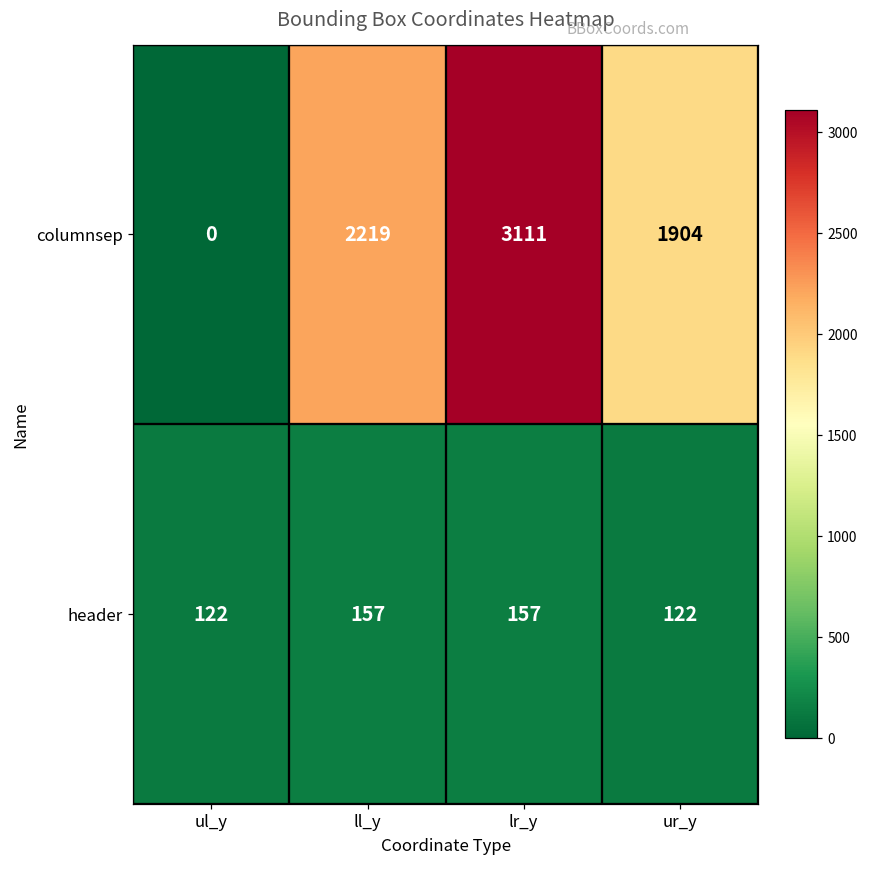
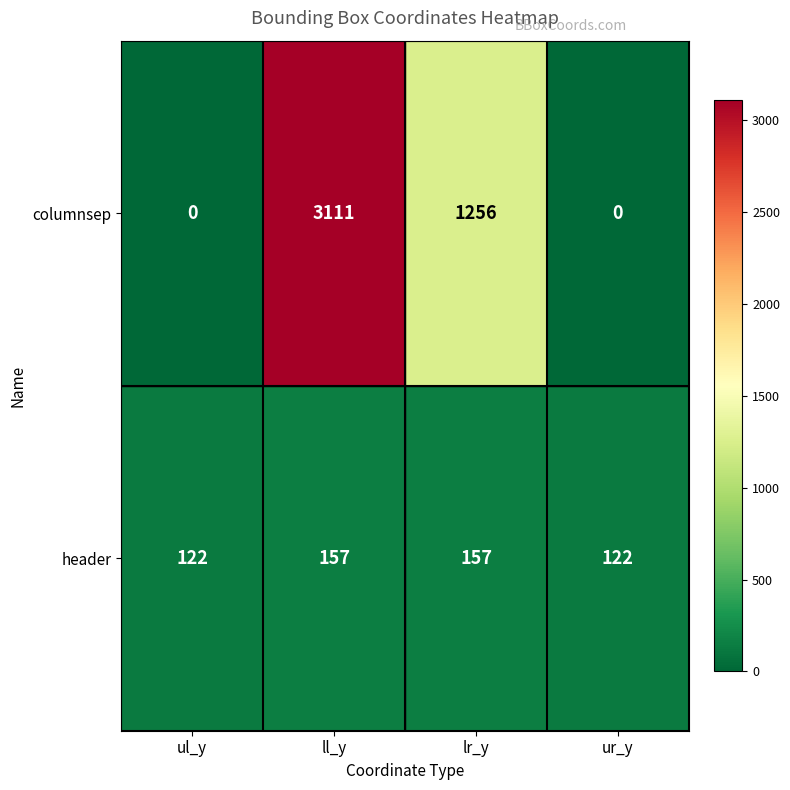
columnsep, ll_y: 2219 -> 3111
columnsep, lr_y: 3111 -> 1256
columnsep, ur_y: 1904 -> 0
